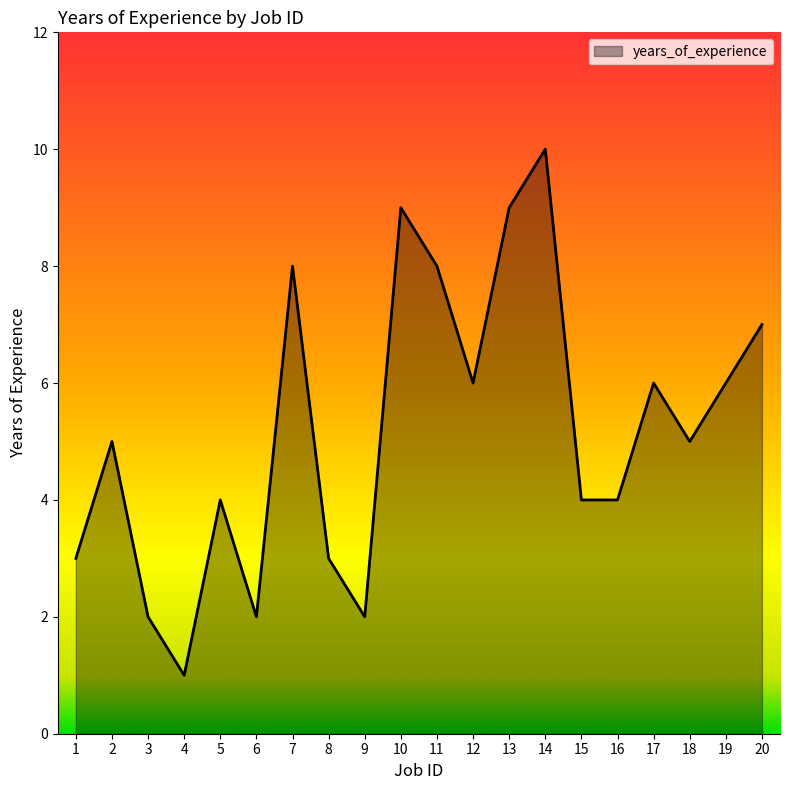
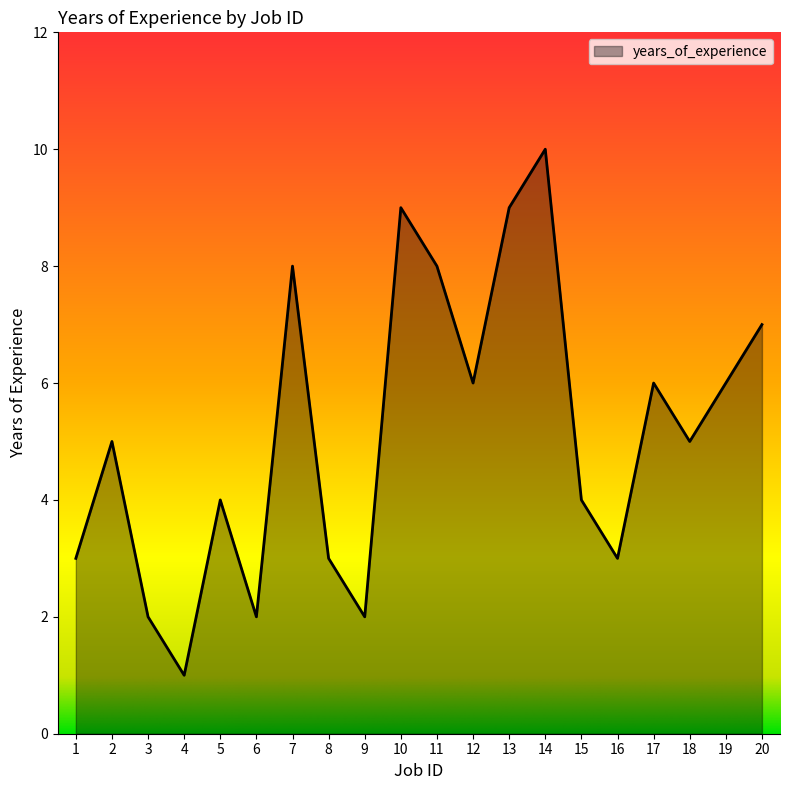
16: 4 -> 3
